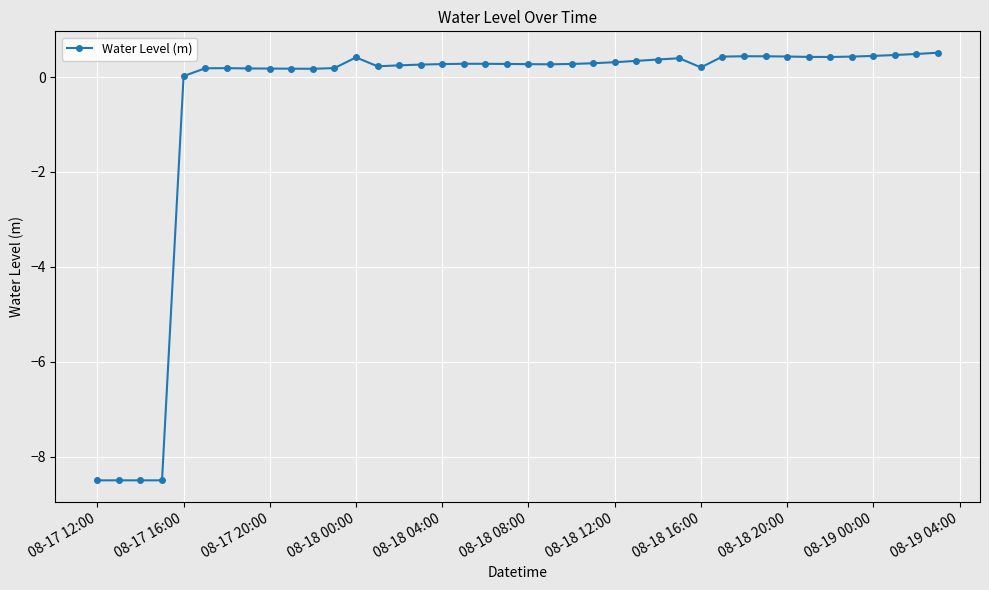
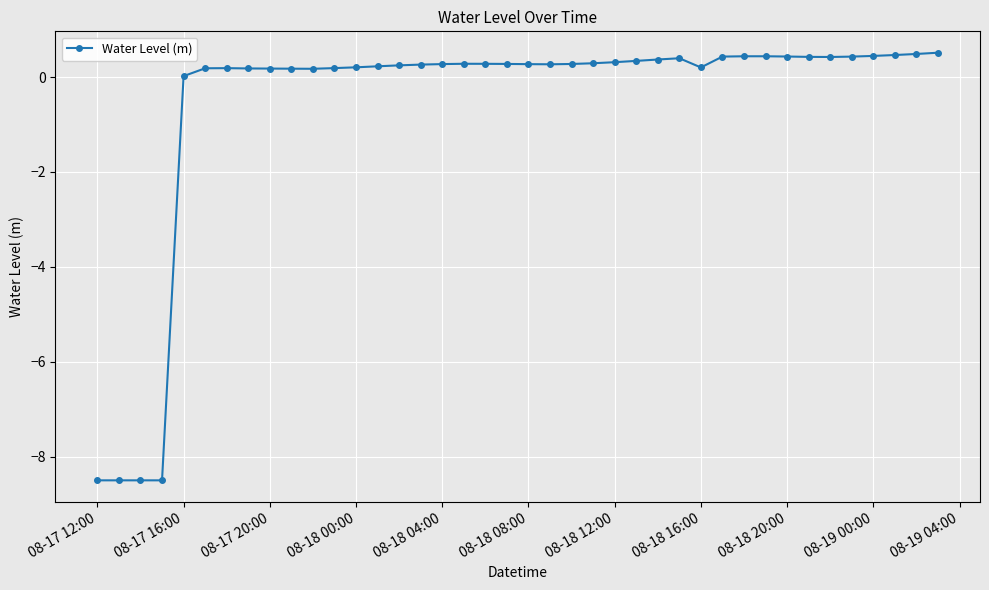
08-18 00:00: 0.4 -> 0.2
